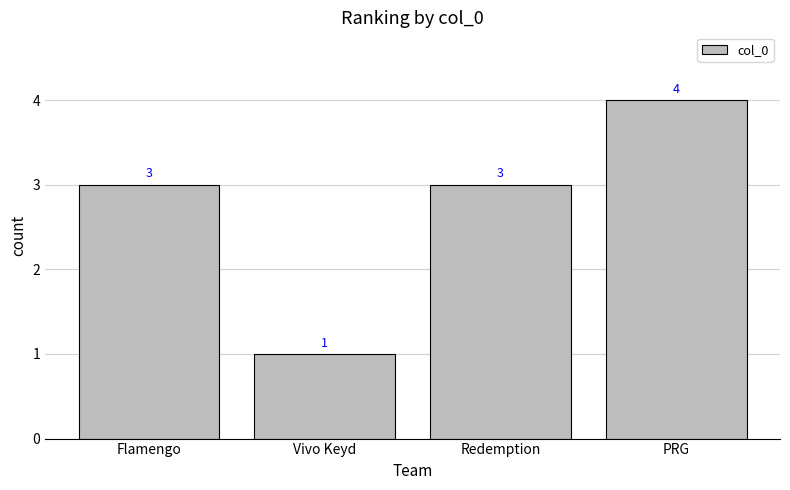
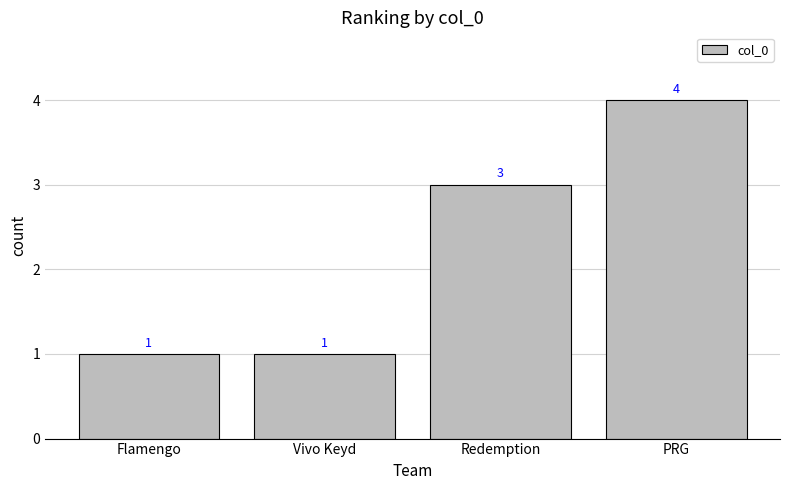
Flamengo: 3 -> 1
